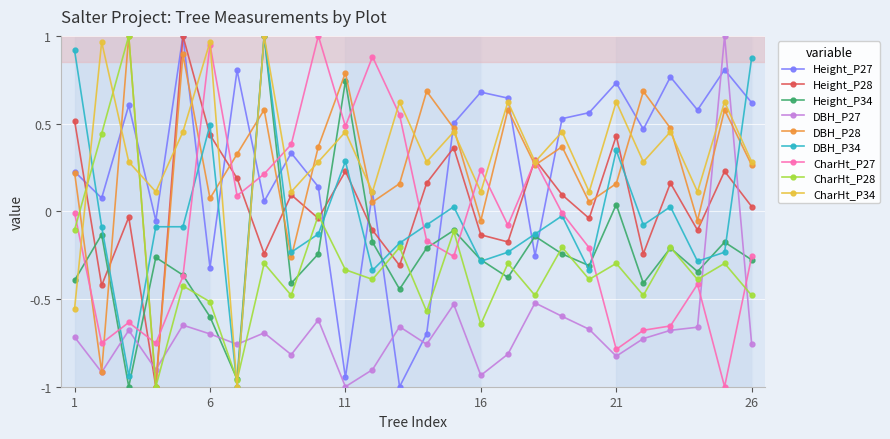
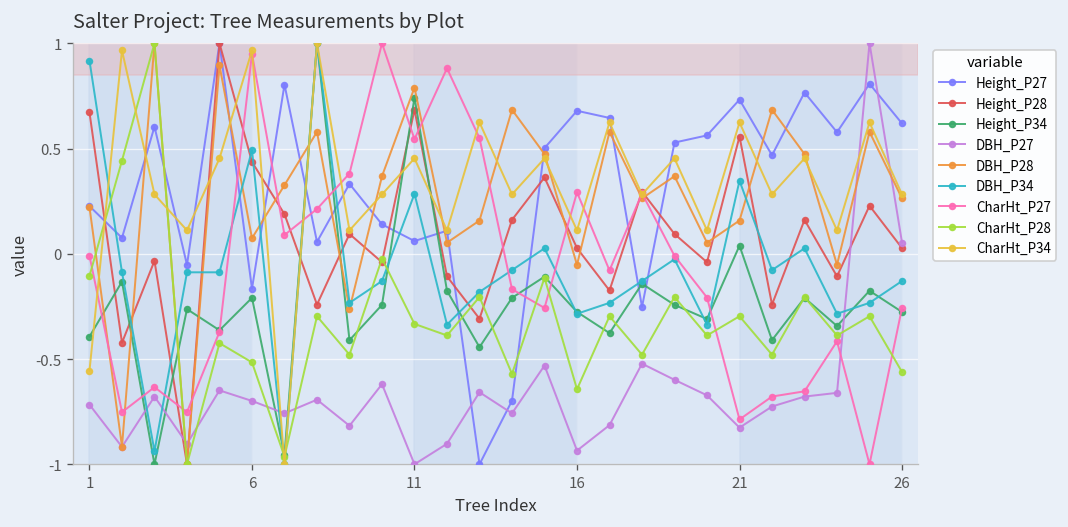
Height_P28, 1: 0.52 -> 0.67
Height_P27, 6: -0.32 -> -0.17
Height_P34, 6: -0.60 -> -0.21
Height_P27, 11: -0.95 -> 0.06
Height_P28, 11: 0.23 -> 0.68
CharHt_P27, 11: 0.49 -> 0.54
Height_P28, 16: -0.13 -> 0.03
CharHt_P27, 16: 0.24 -> 0.29
Height_P28, 21: 0.43 -> 0.56
DBH_P27, 26: -0.76 -> 0.05
DBH_P34, 26: 0.88 -> -0.13
CharHt_P28, 26: -0.48 -> -0.56
